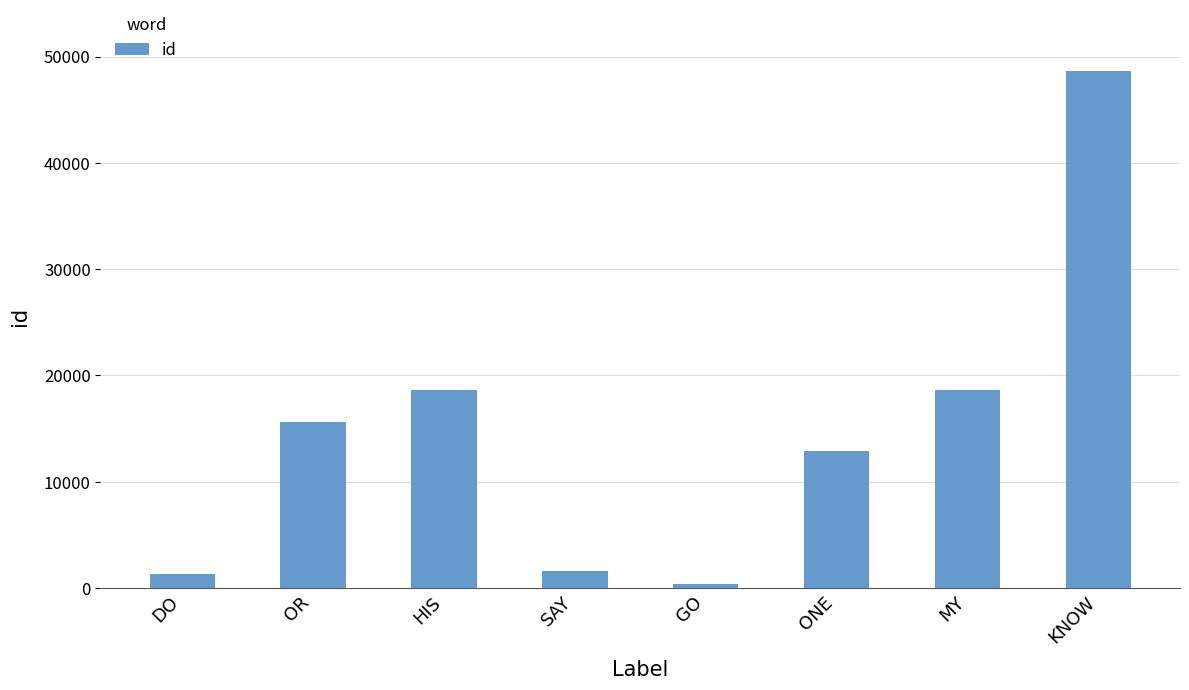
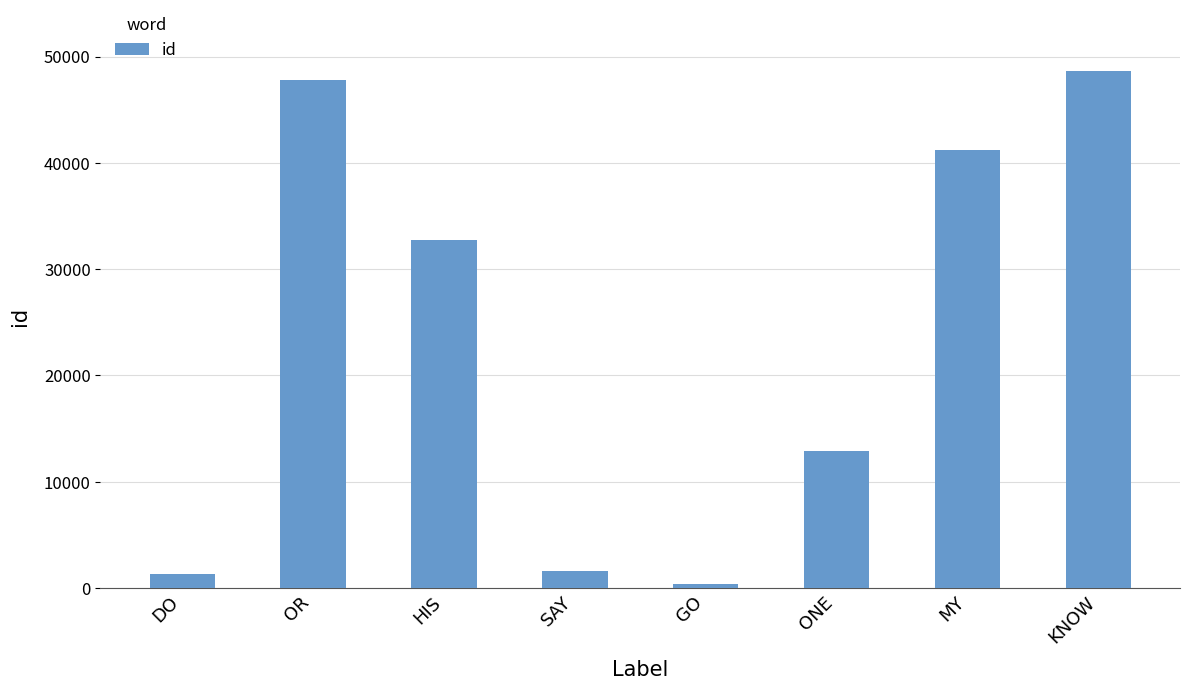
OR: 15700 -> 47800
HIS: 18600 -> 32800
MY: 18600 -> 41200
